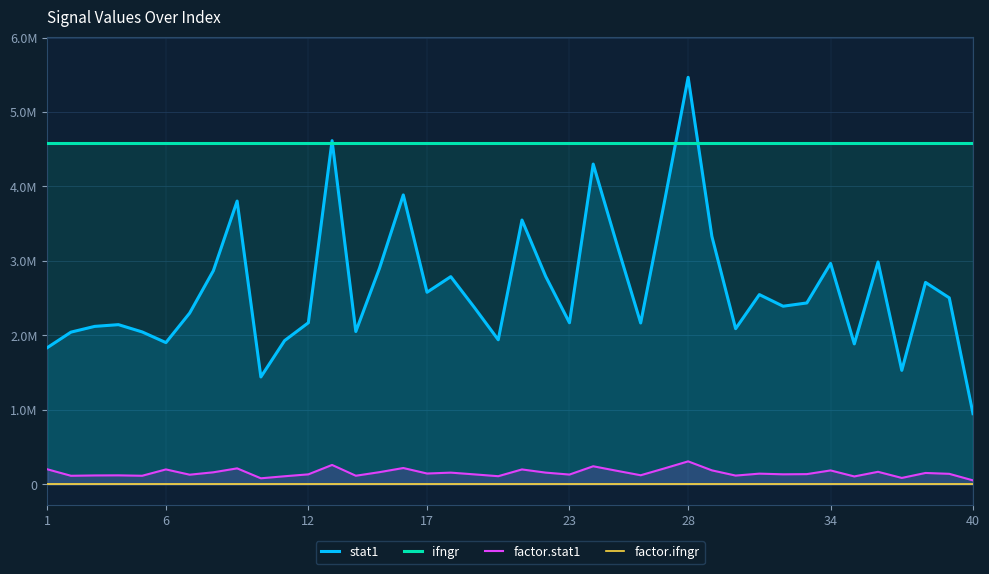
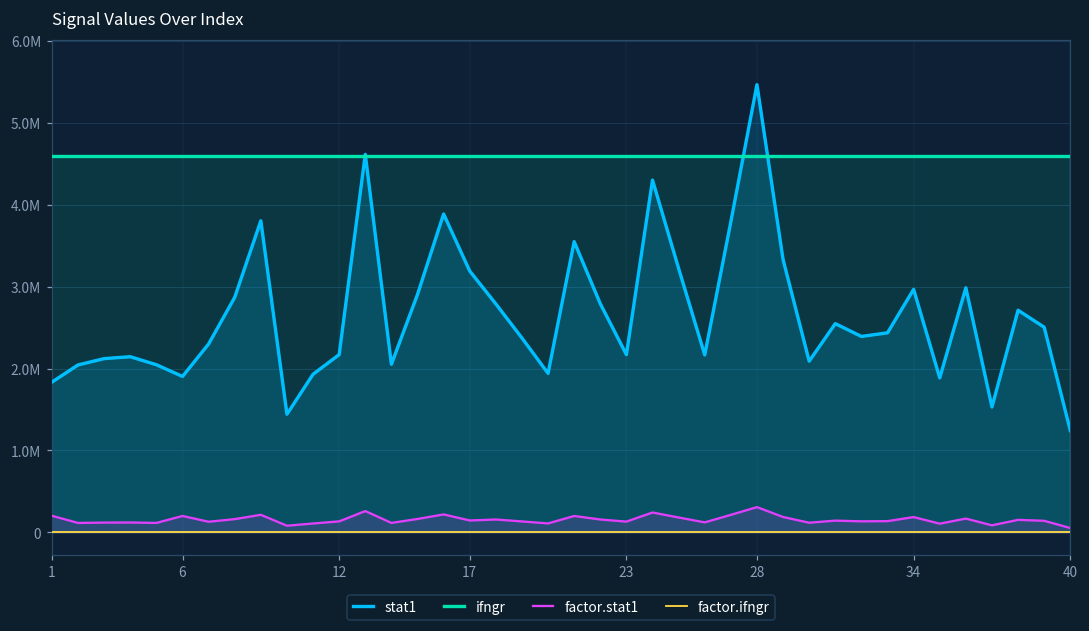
stat1, 17: 2600000 -> 3200000
stat1, 40: 900000 -> 1200000
